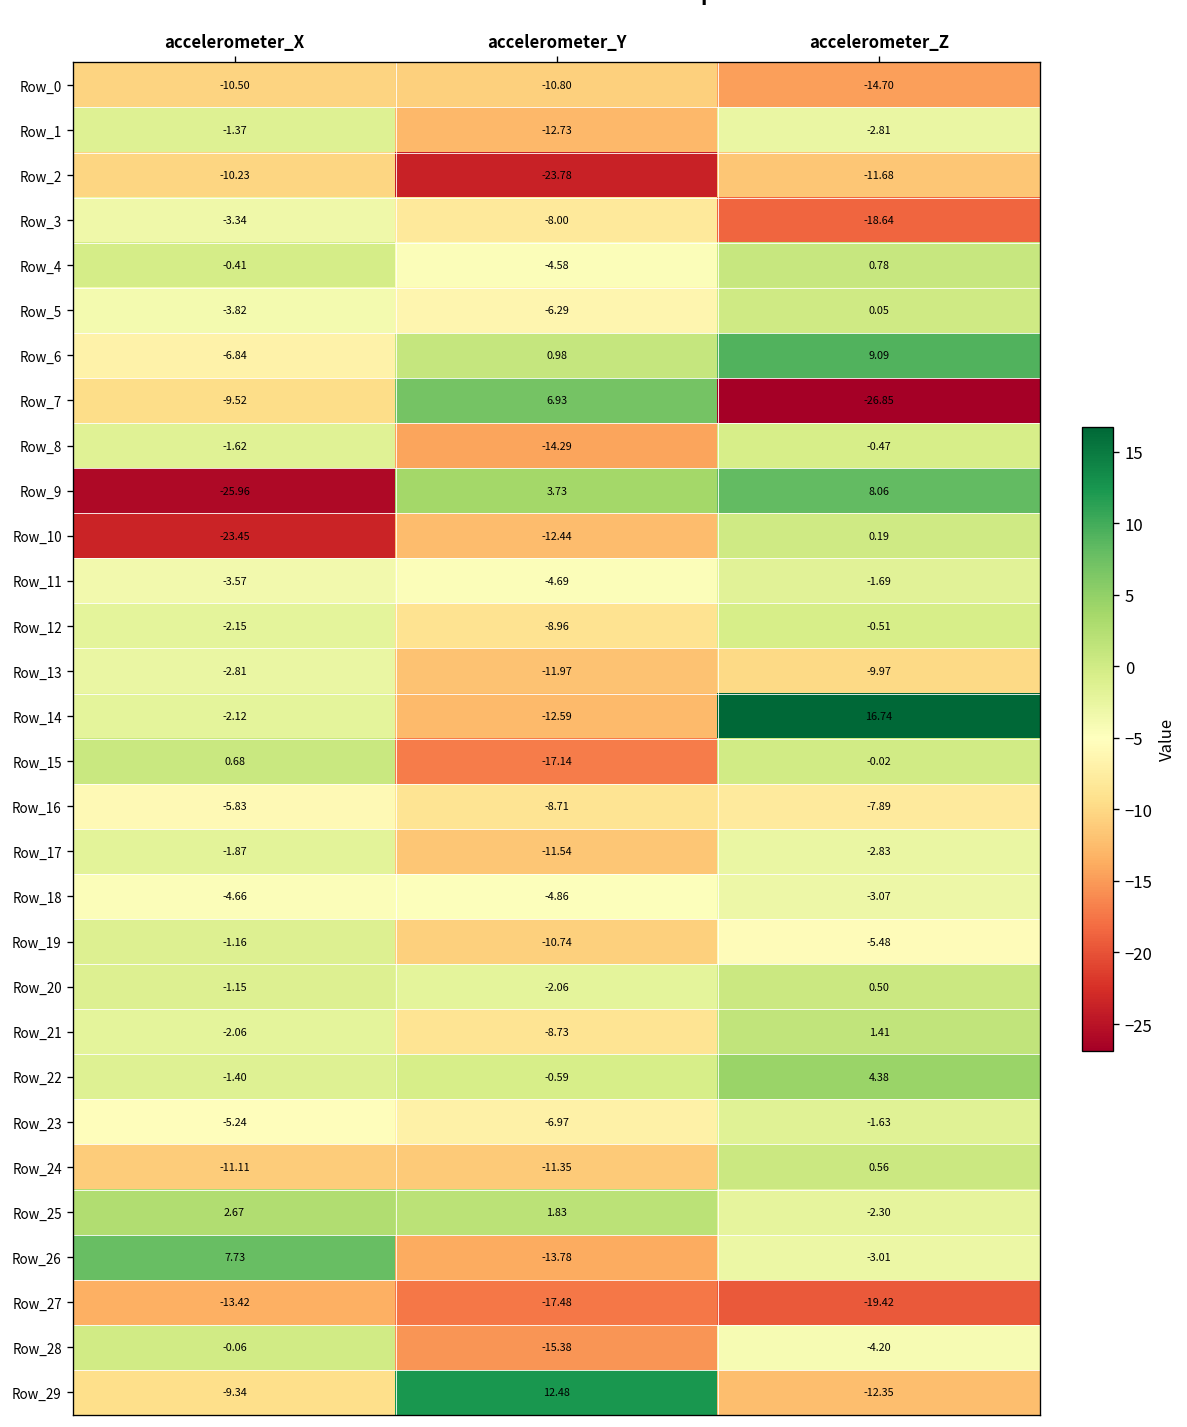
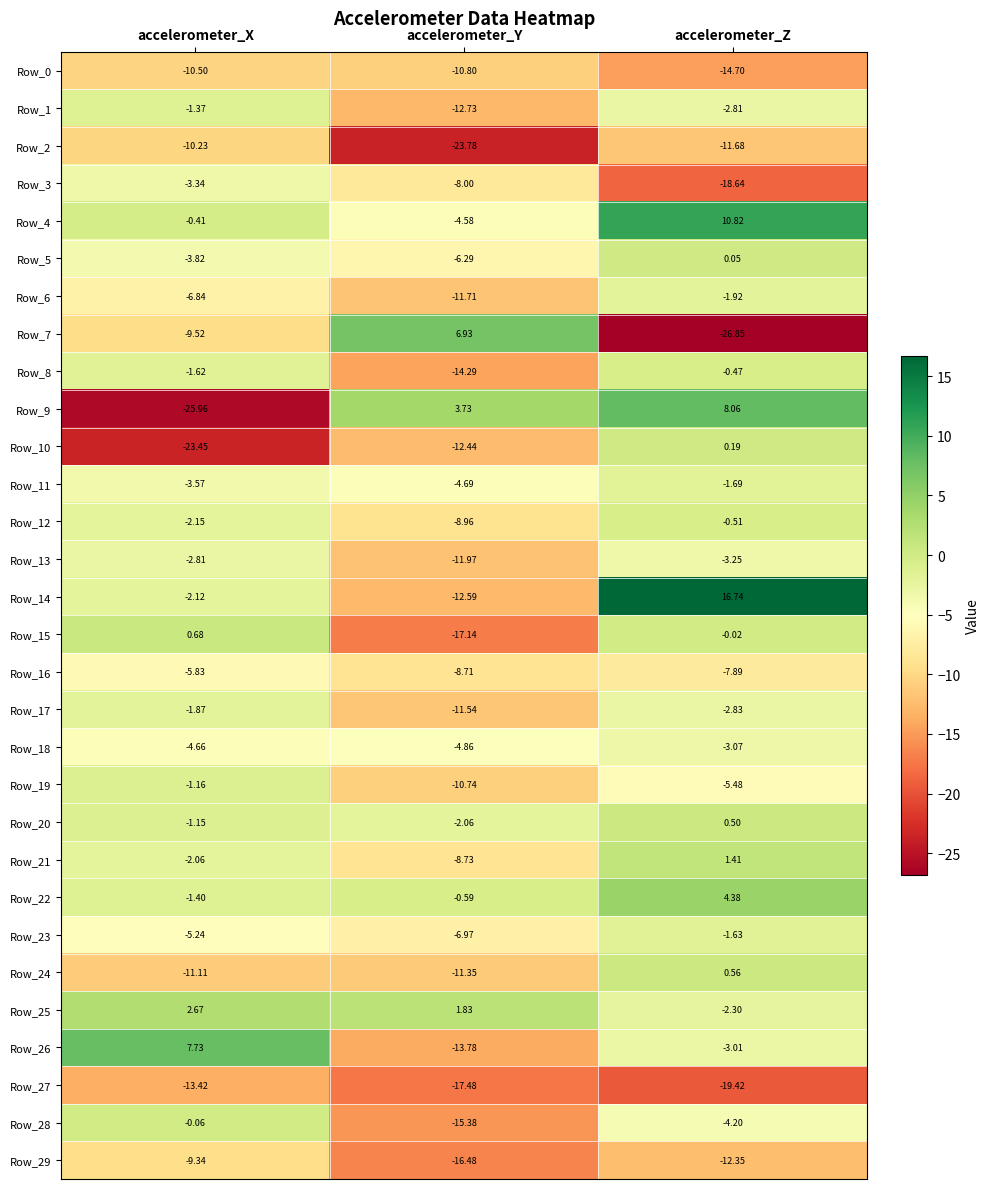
Row_4, accelerometer_Z: 0.78 -> 10.82
Row_6, accelerometer_Y: 0.98 -> -11.71
Row_6, accelerometer_Z: 9.09 -> -1.92
Row_13, accelerometer_Z: -9.97 -> -3.25
Row_29, accelerometer_Y: 12.48 -> -16.48
